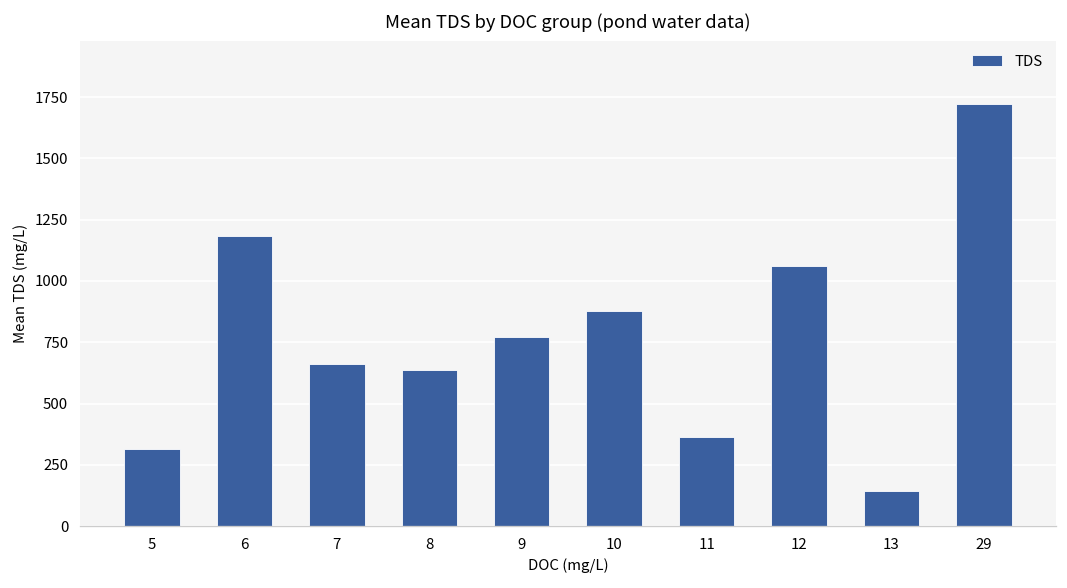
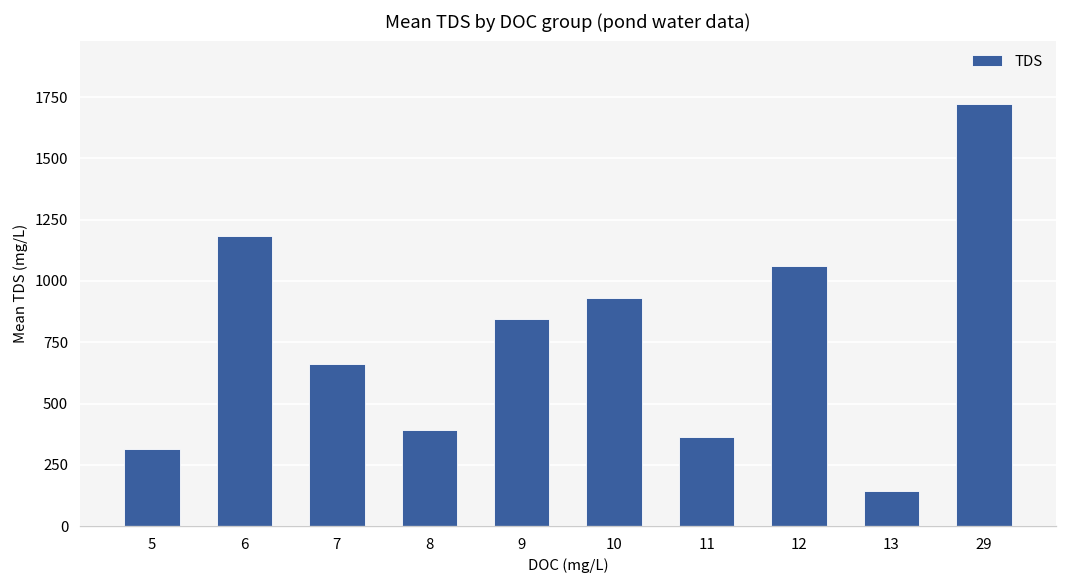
8: 640 -> 390
9: 770 -> 850
10: 880 -> 930
